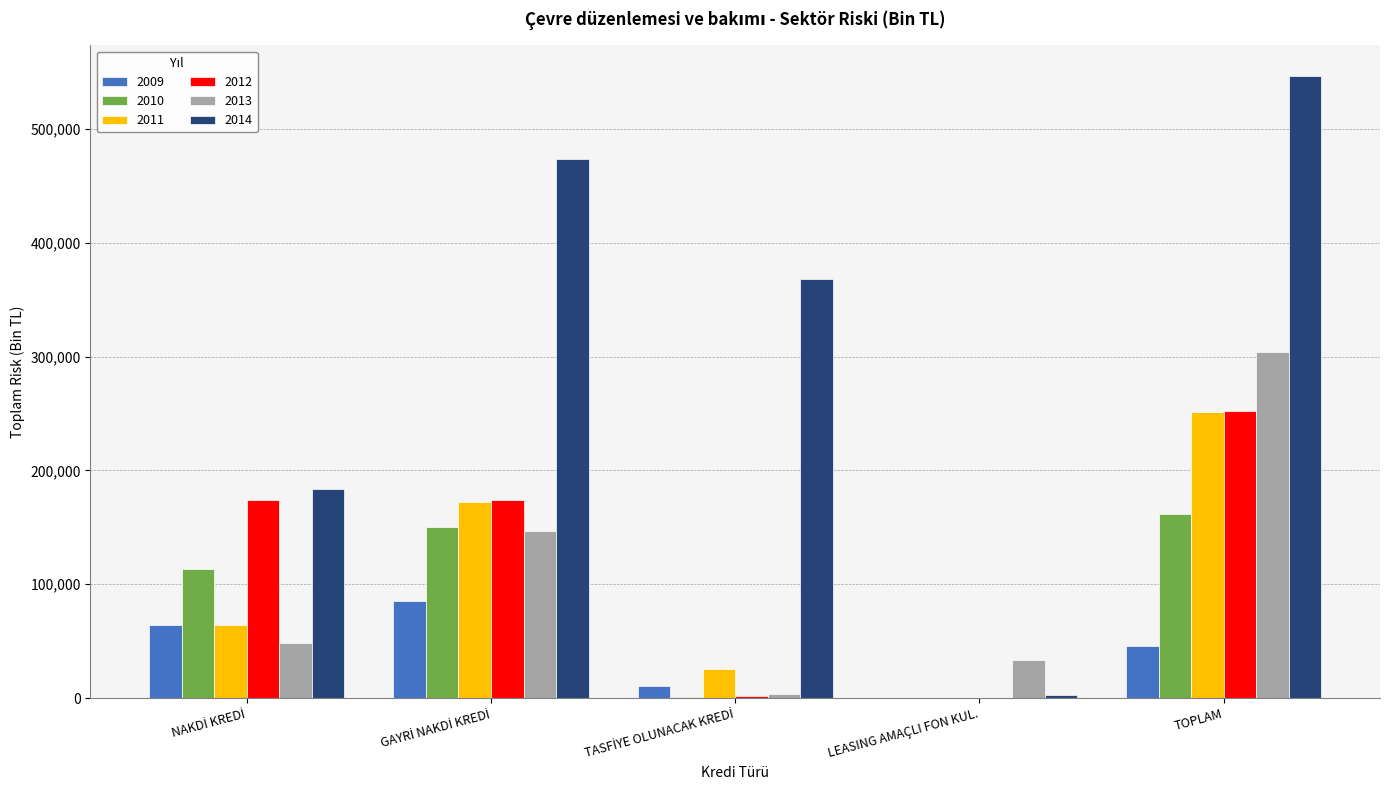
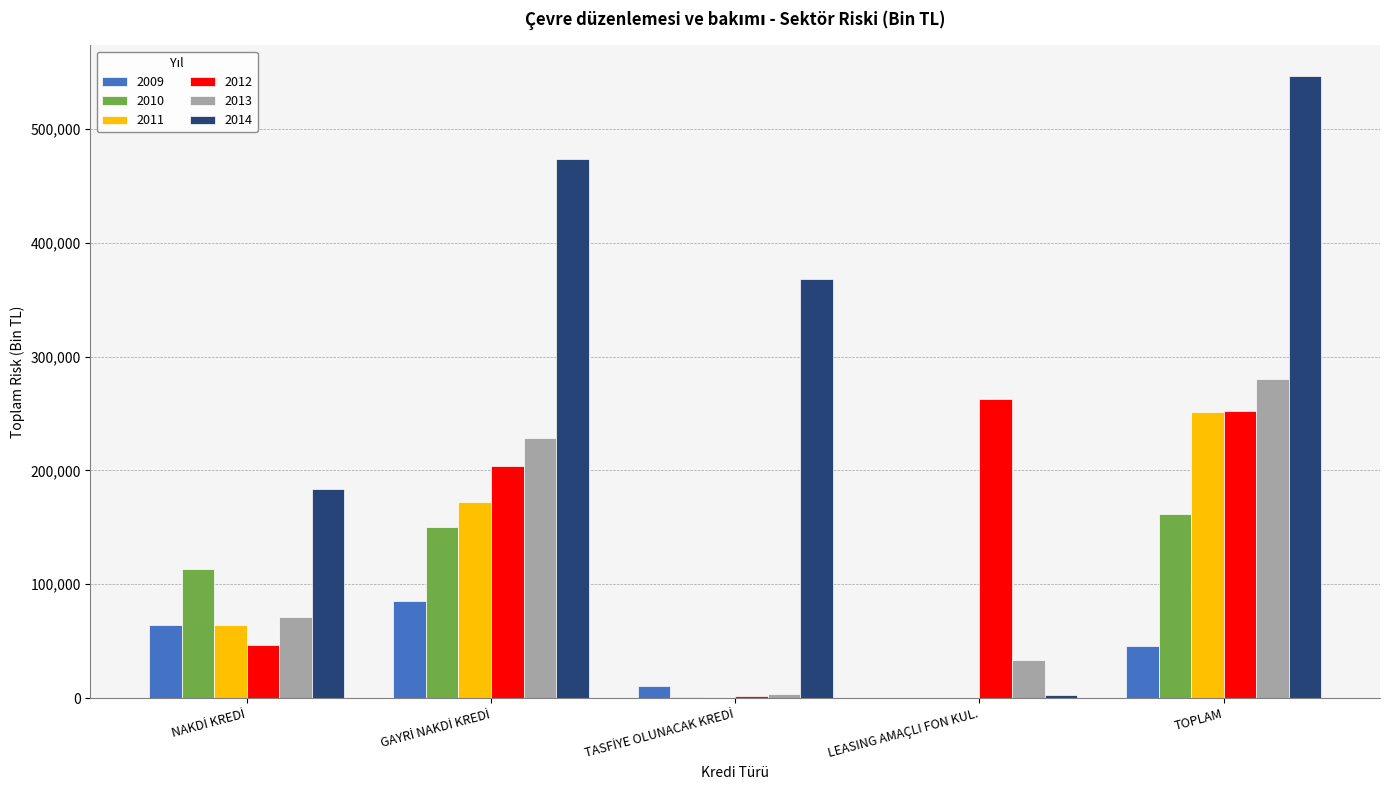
2012, NAKDİ KREDİ: 174,000 -> 46,000
2013, NAKDİ KREDİ: 49,000 -> 71,000
2012, GAYRİ NAKDİ KREDİ: 174,000 -> 204,000
2013, GAYRİ NAKDİ KREDİ: 147,000 -> 229,000
2011, TASFİYE OLUNACAK KREDİ: 26,000 -> 1,000
2012, LEASING AMAÇLI FON KUL.: 0 -> 263,000
2013, TOPLAM: 304,000 -> 281,000
